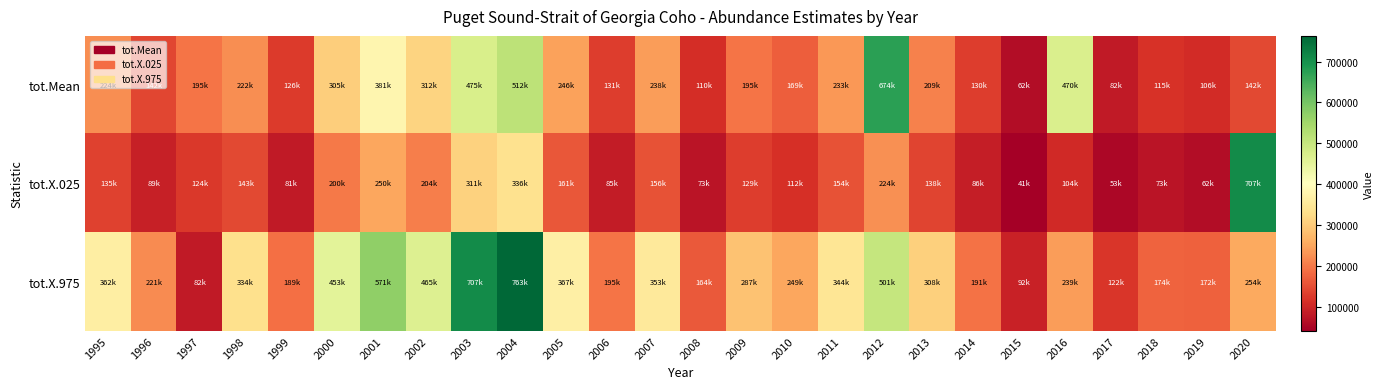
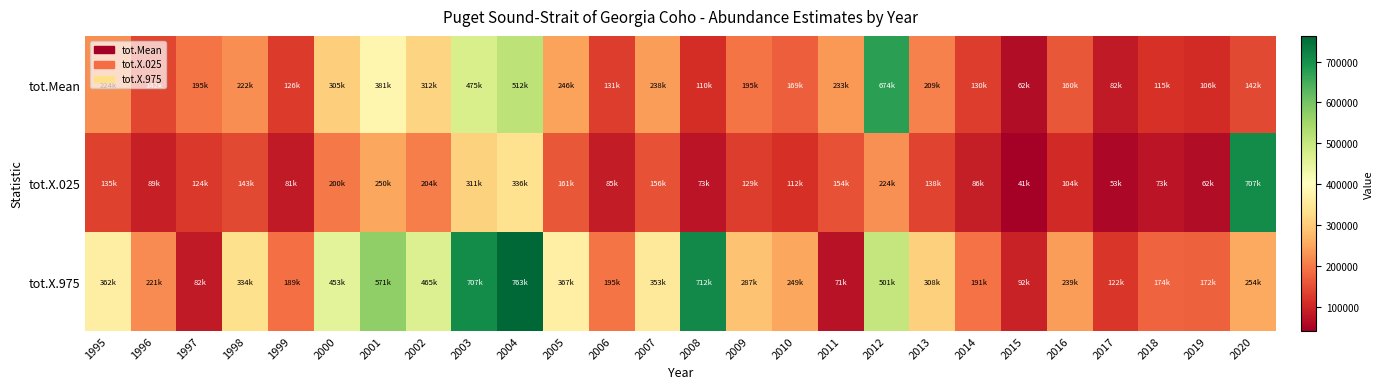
tot.Mean, 2016: 470k -> 160k
tot.X.975, 2008: 164k -> 712k
tot.X.975, 2011: 344k -> 71k
